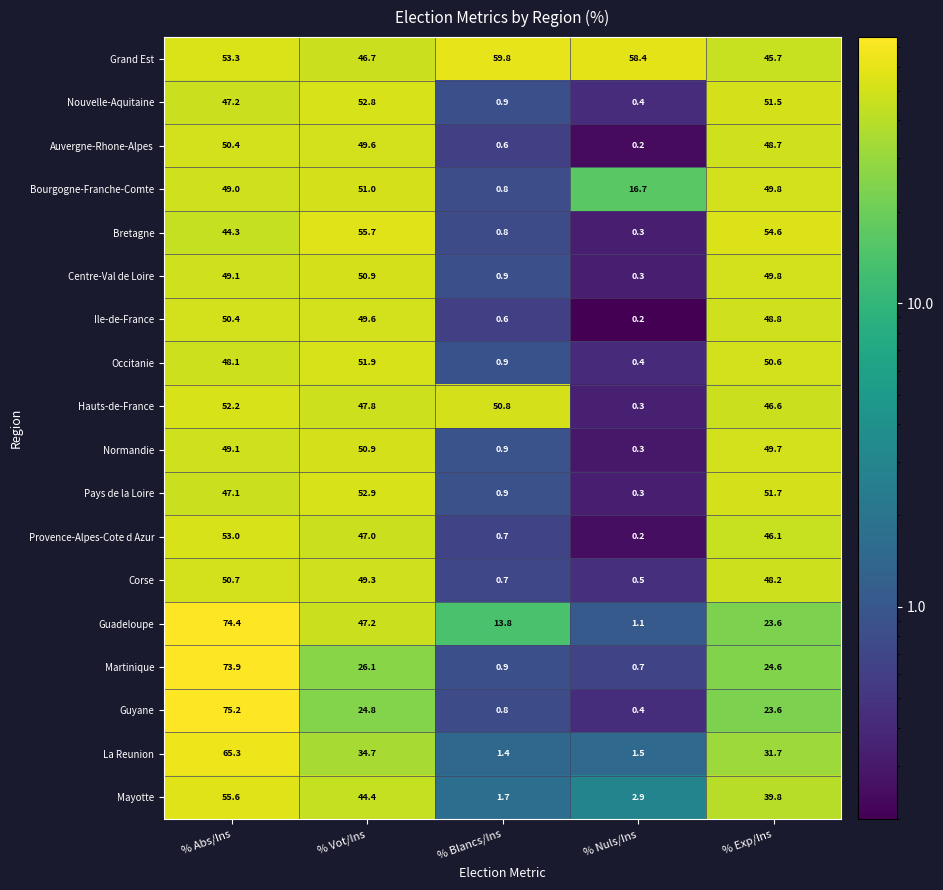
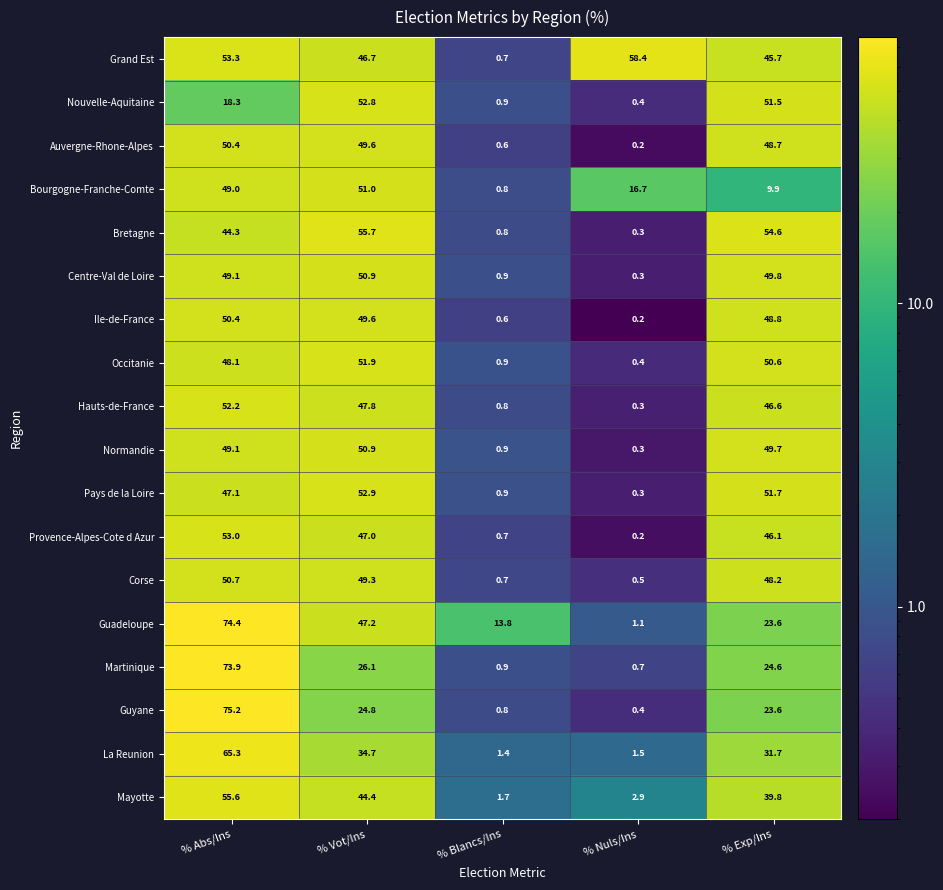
Grand Est, % Blancs/Ins: 59.8 -> 0.7
Nouvelle-Aquitaine, % Abs/Ins: 47.2 -> 18.3
Bourgogne-Franche-Comte, % Exp/Ins: 49.8 -> 9.9
Hauts-de-France, % Blancs/Ins: 50.8 -> 0.8
